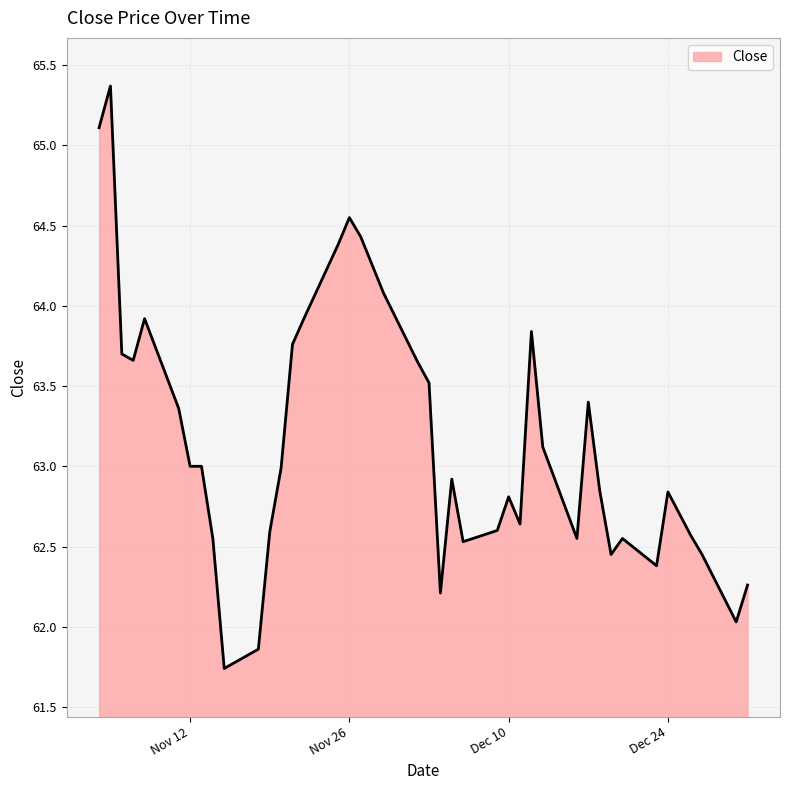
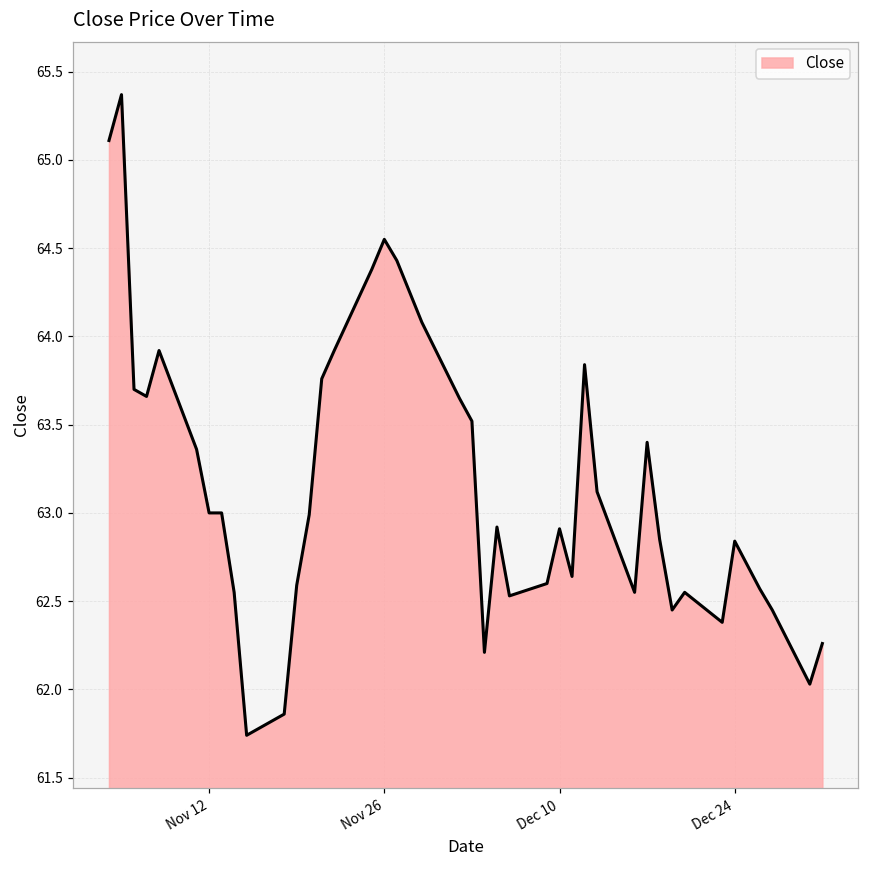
Dec 10: 62.81 -> 62.91
